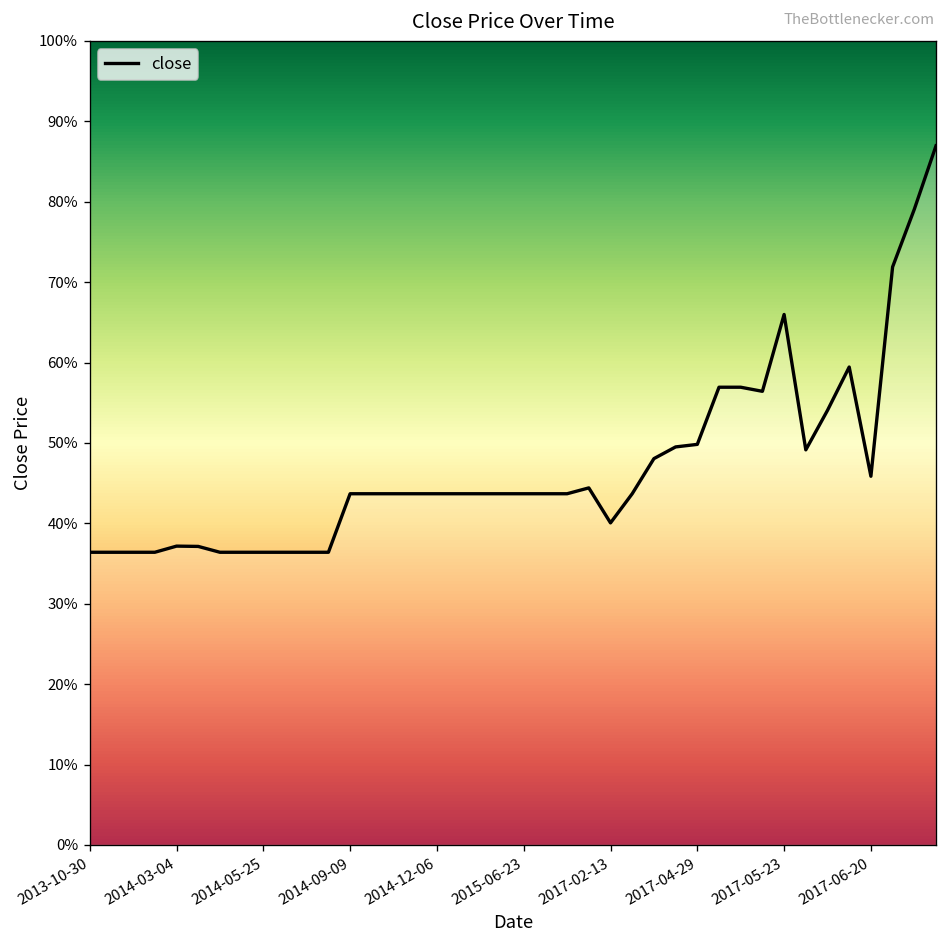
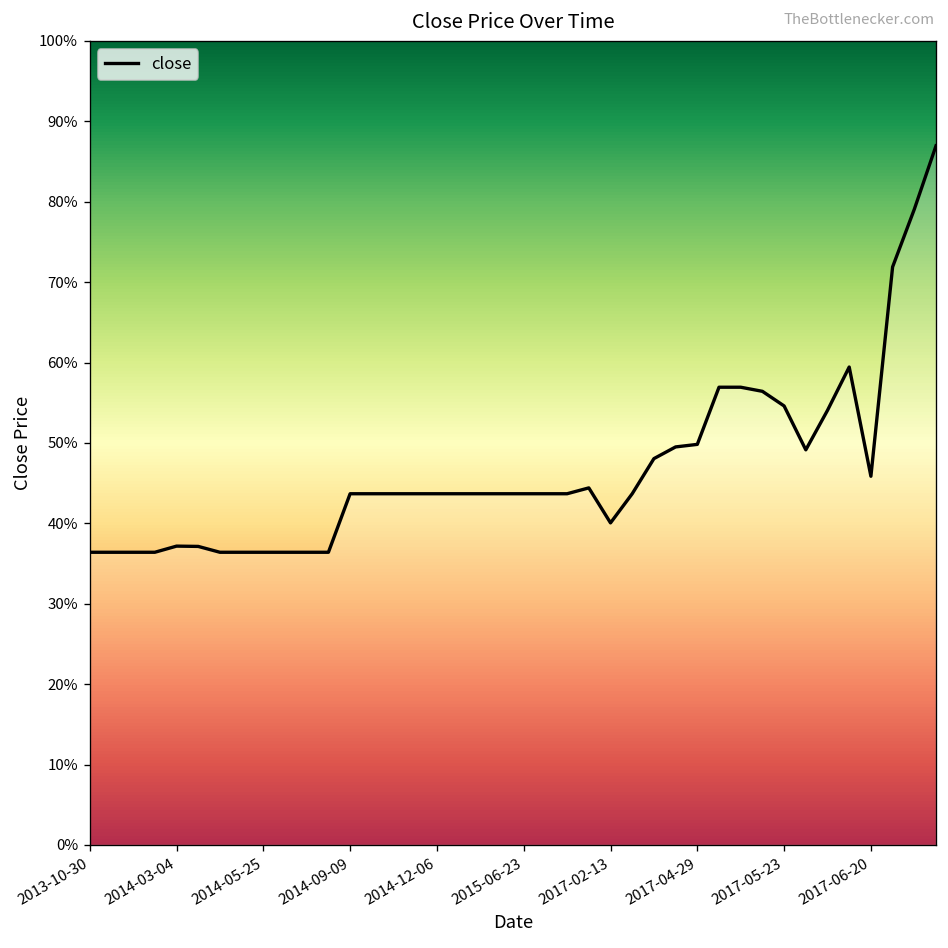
2017-05-23: 66% -> 55%
